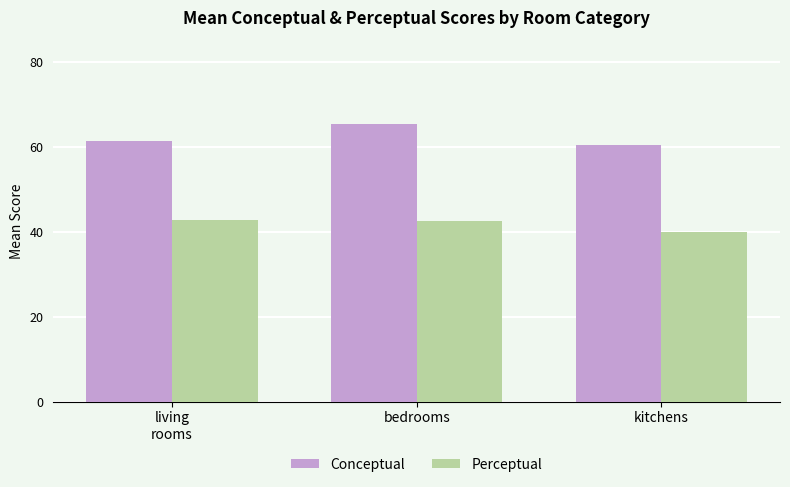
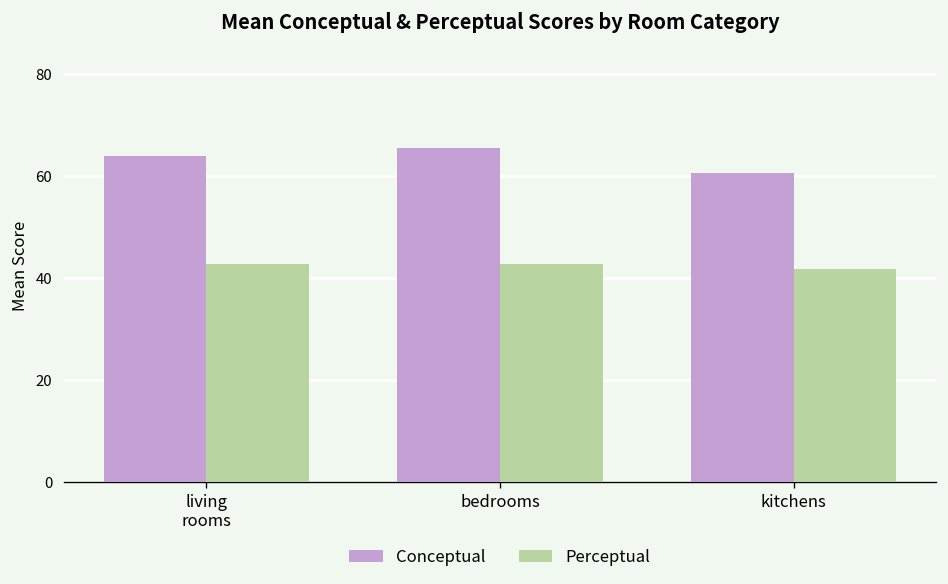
Conceptual, living rooms: 61 -> 64
Perceptual, kitchens: 40 -> 42
